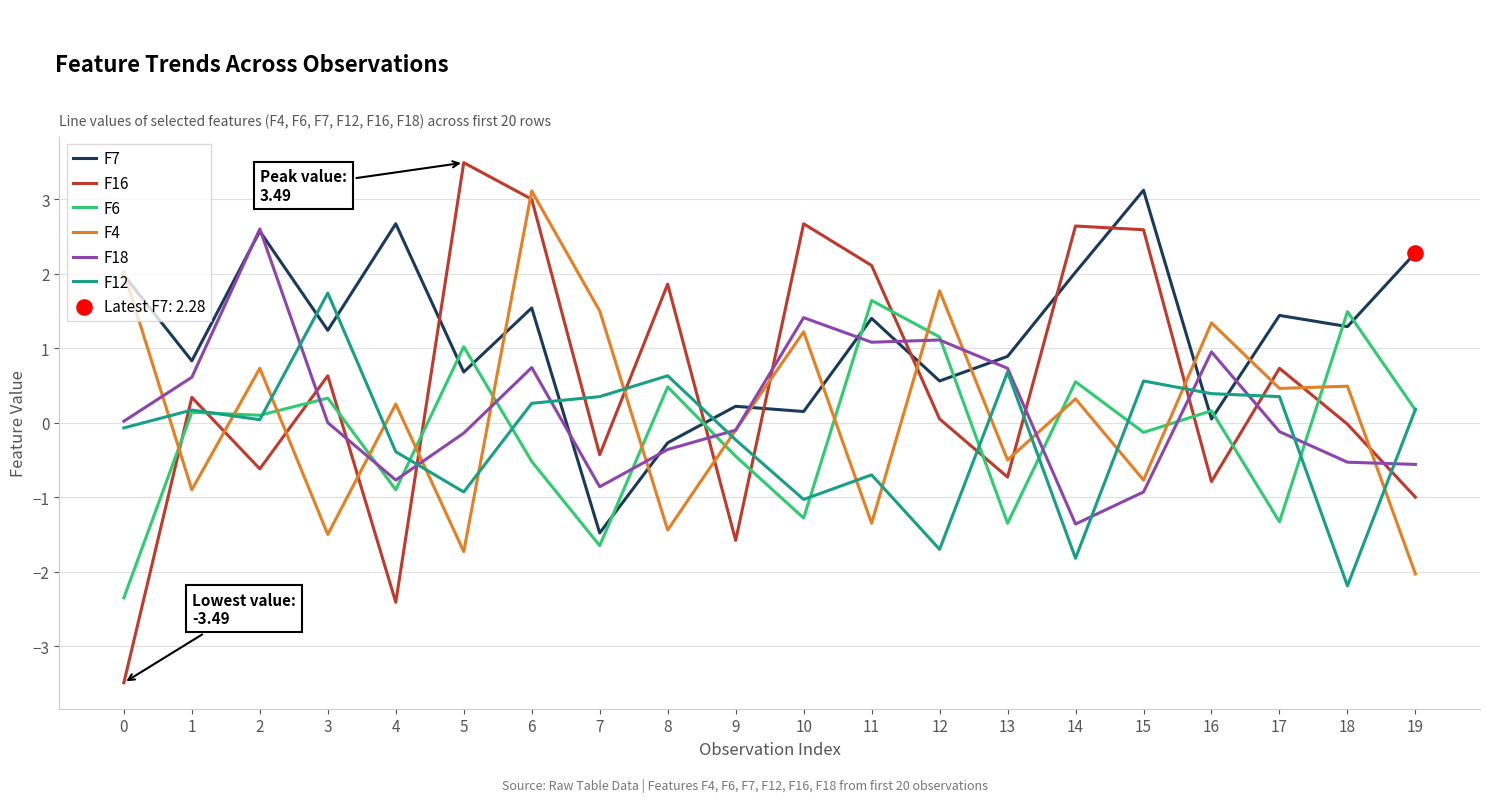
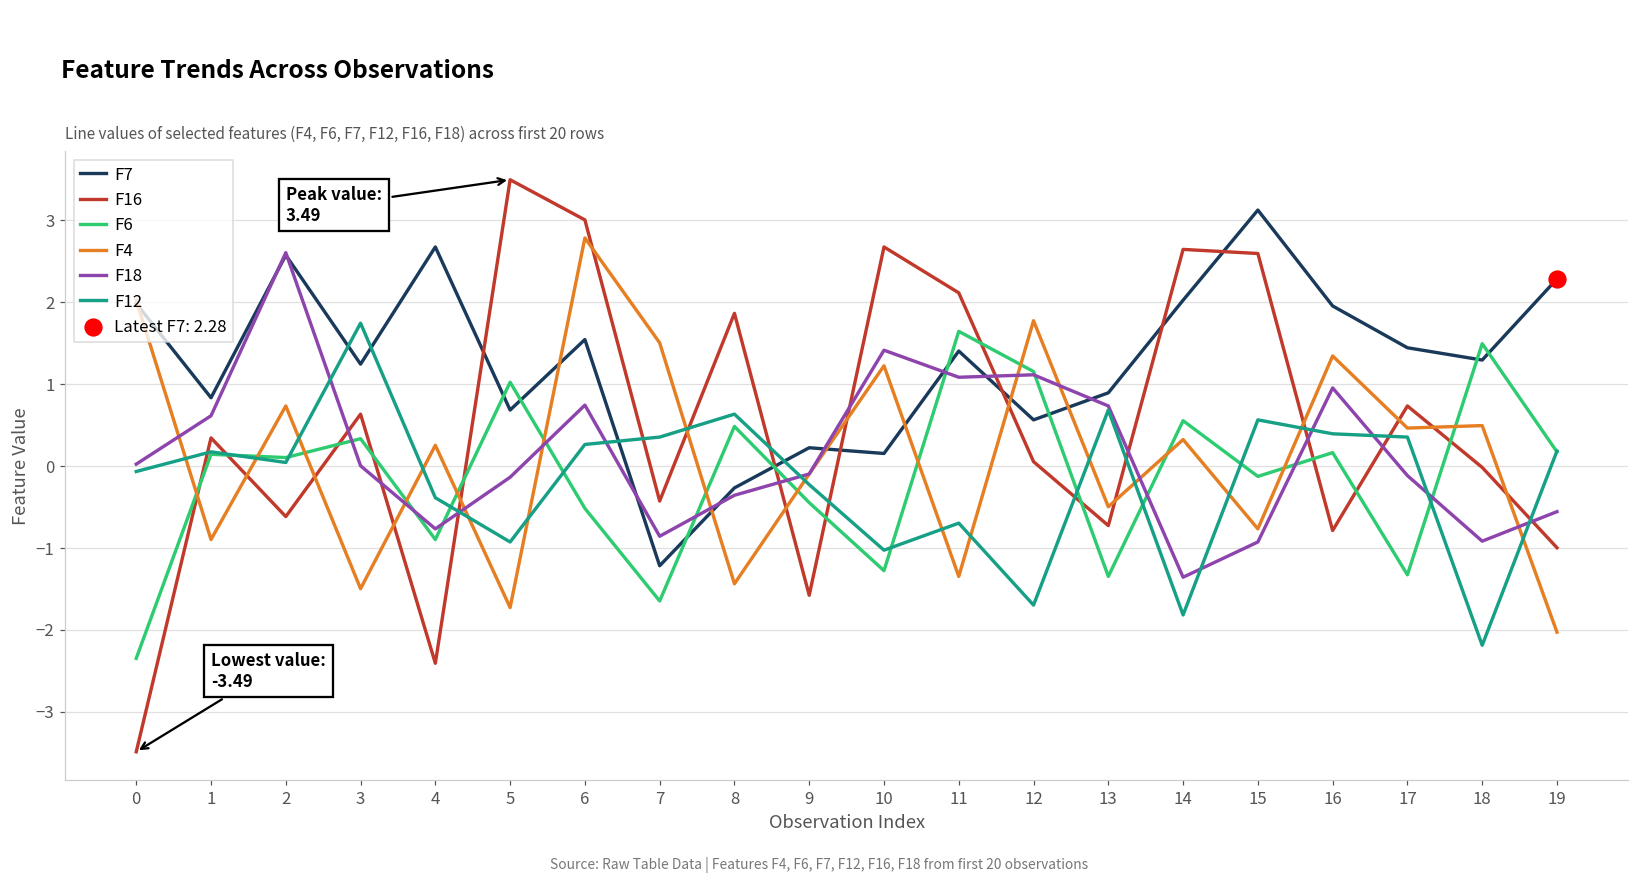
F4, 6: 3.1 -> 2.8
F7, 7: -1.5 -> -1.2
F7, 16: 0.1 -> 2.0
F18, 18: -0.5 -> -0.9
